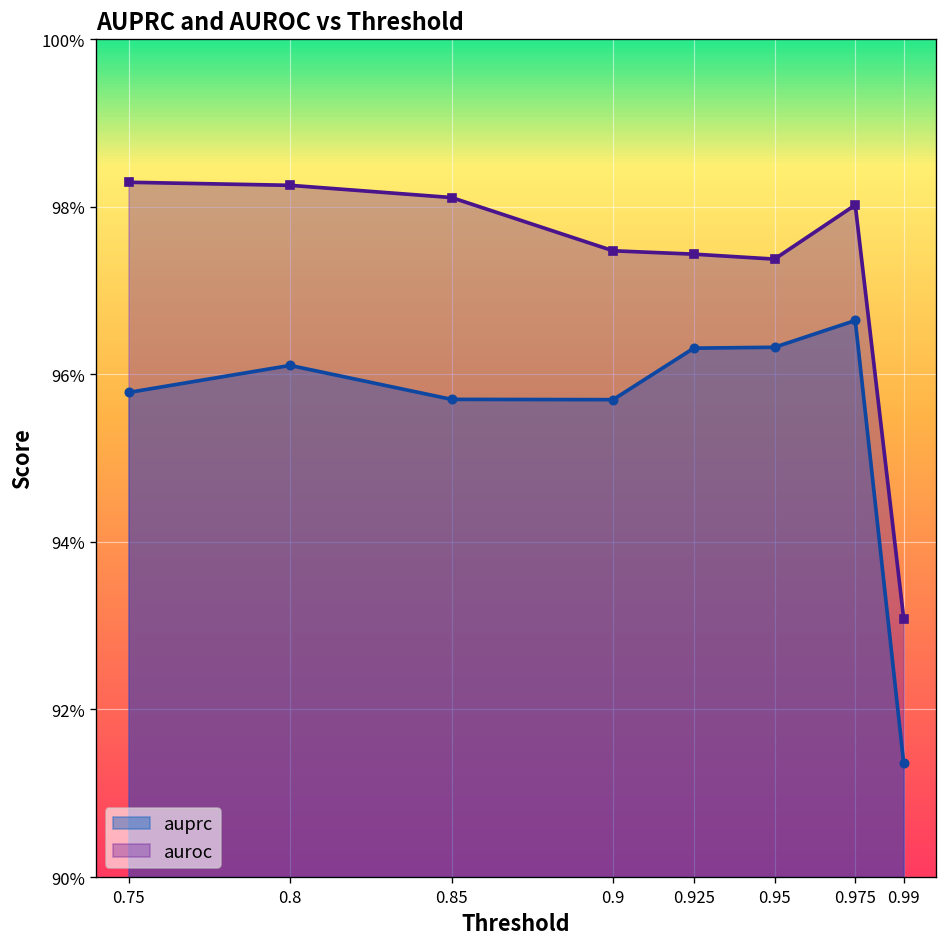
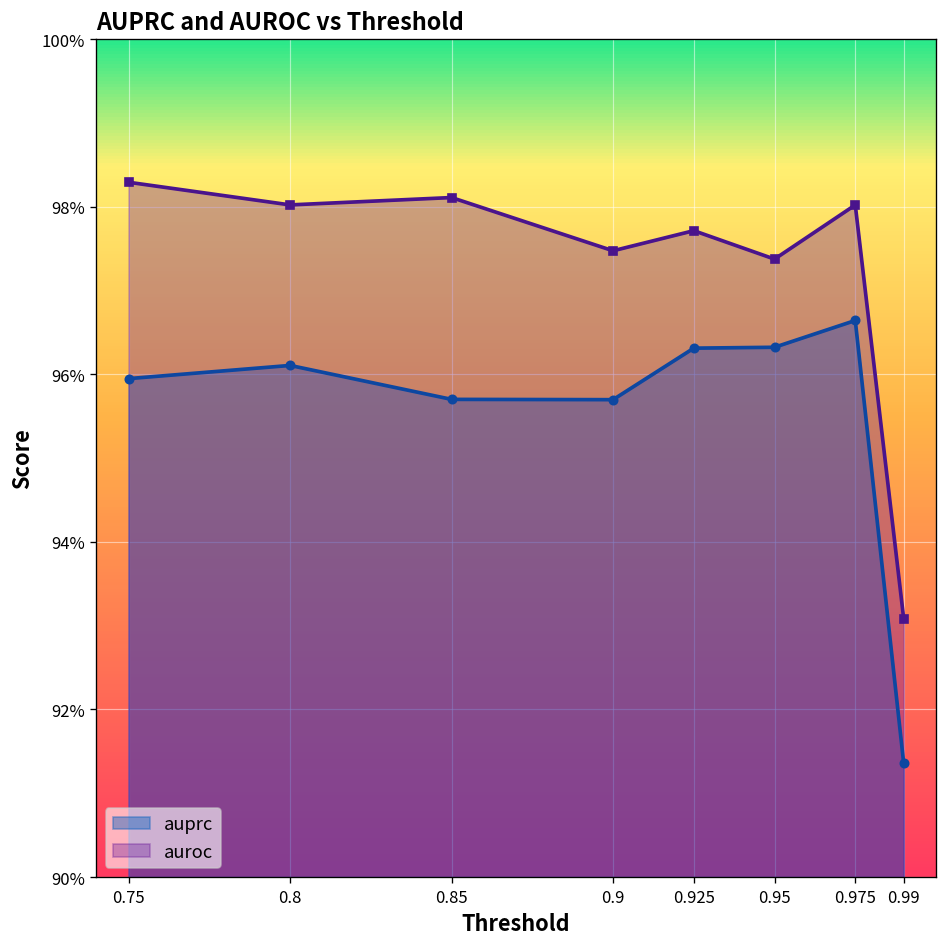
auprc, 0.75: 95.8% -> 95.9%
auroc, 0.8: 98.3% -> 98.0%
auroc, 0.925: 97.4% -> 97.7%
